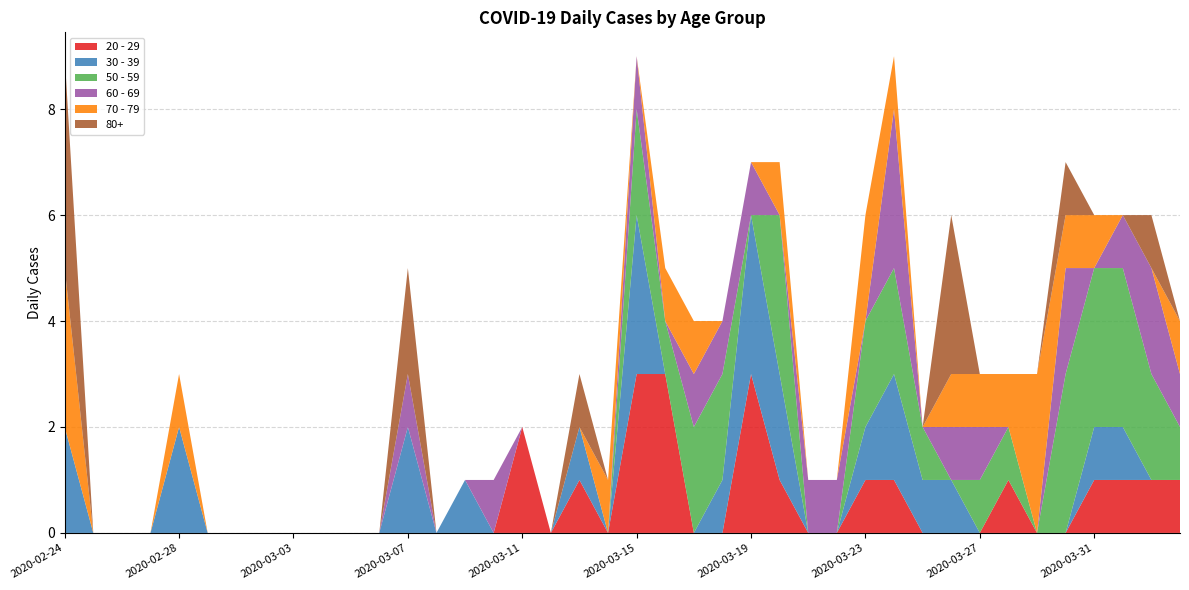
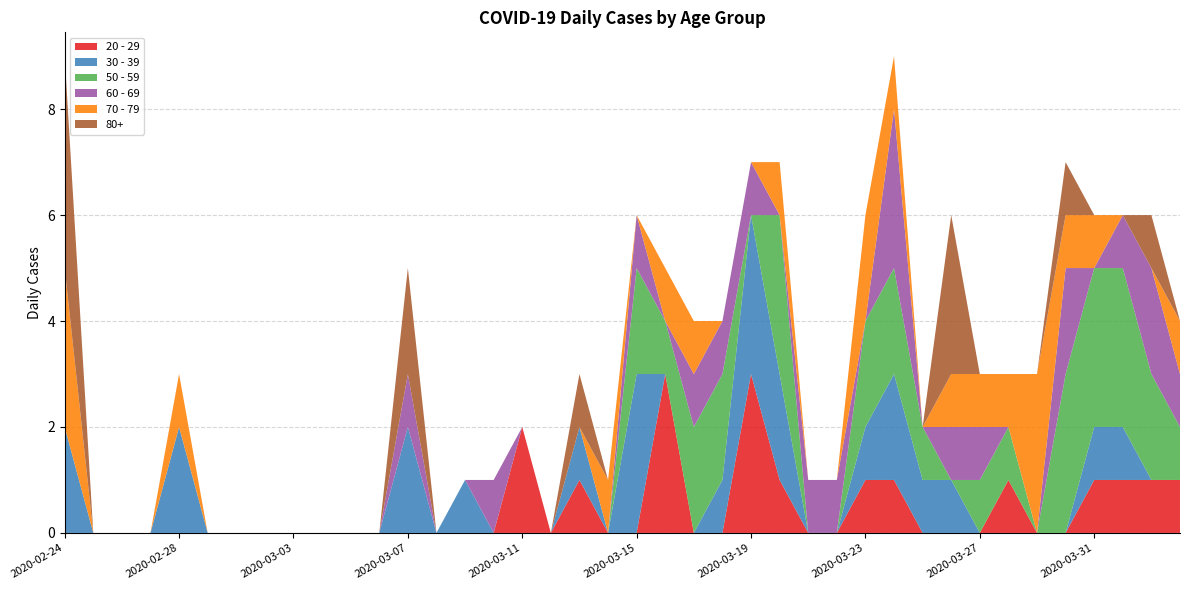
20 - 29, 2020-03-15: 3 -> 0
